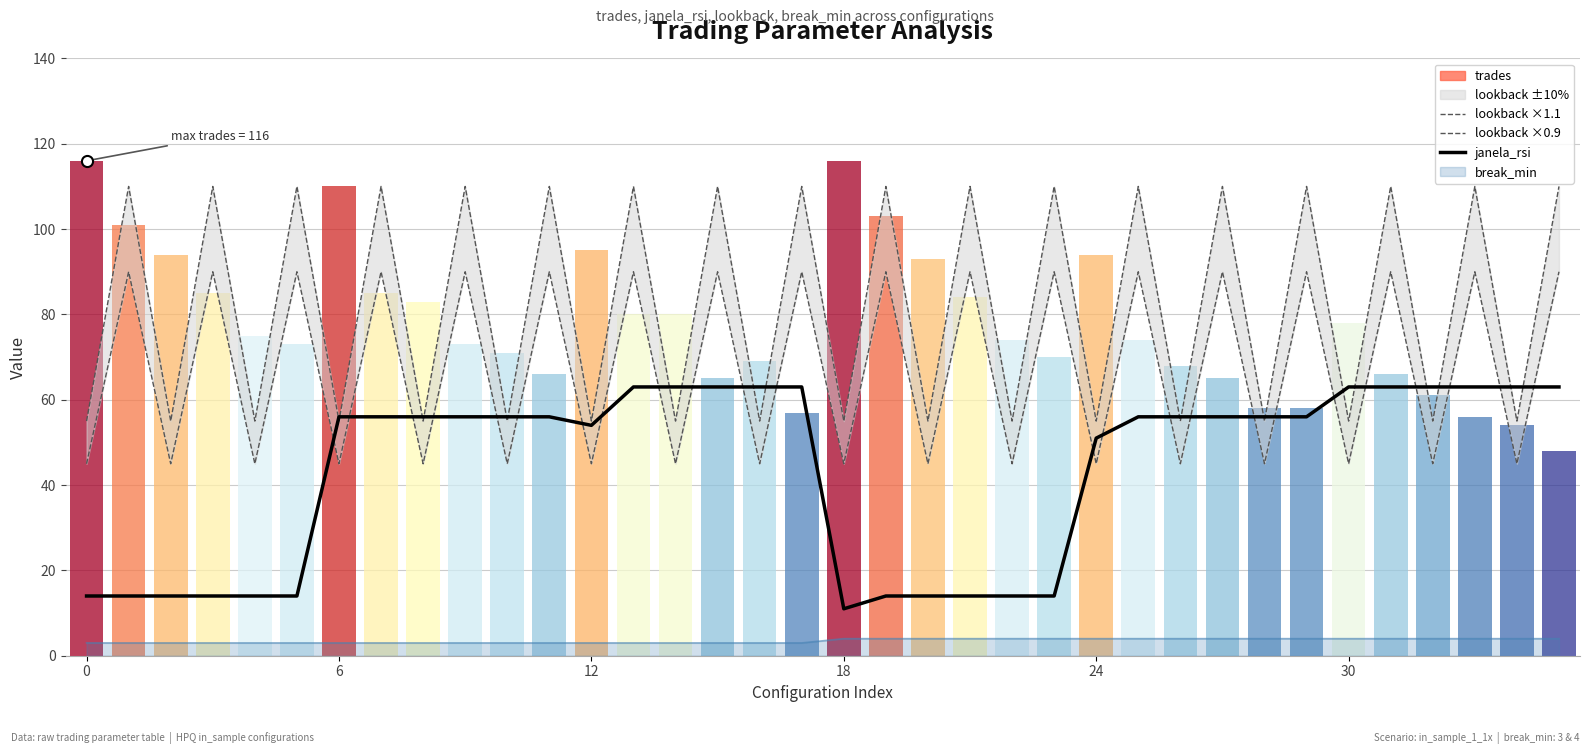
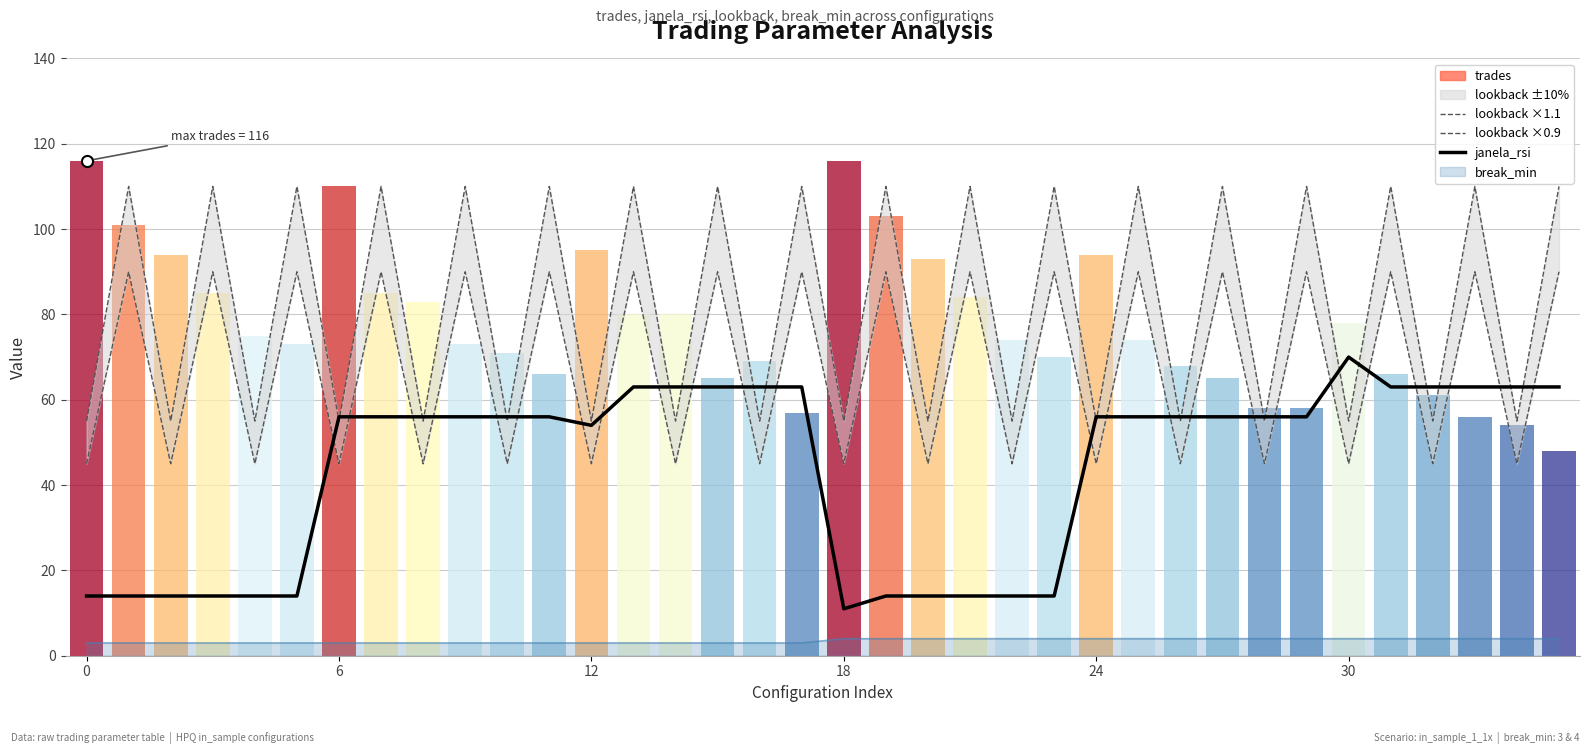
janela_rsi, 24: 51 -> 56
janela_rsi, 30: 63 -> 70
